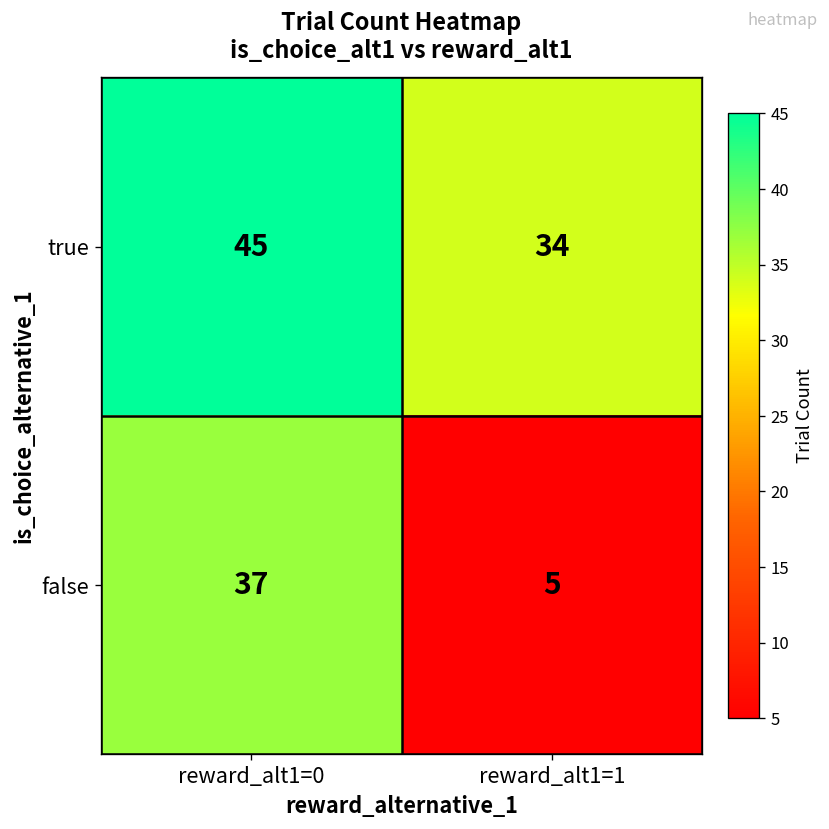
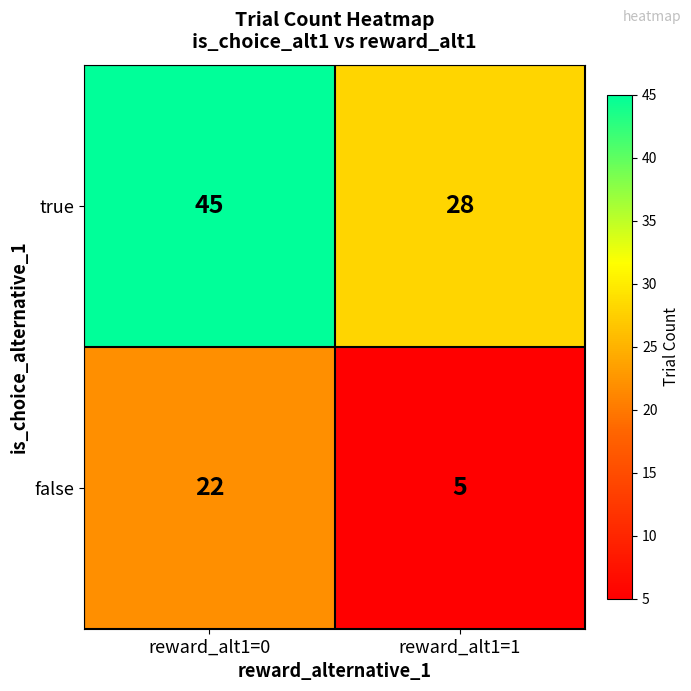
true, reward_alt1=1: 34 -> 28
false, reward_alt1=0: 37 -> 22
